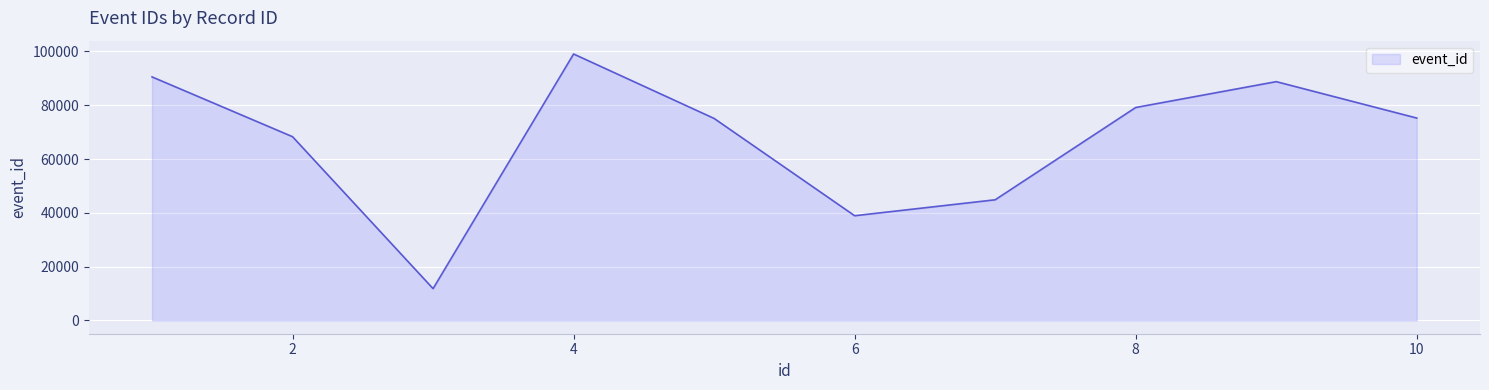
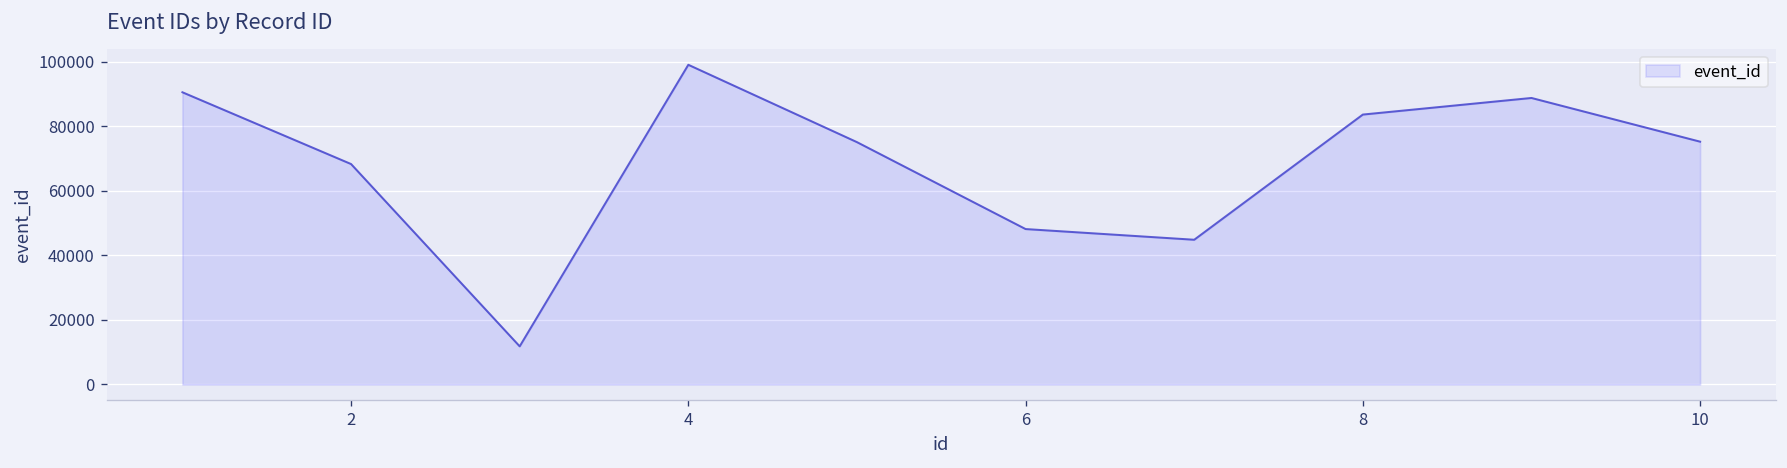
6: 39000 -> 48000
8: 79000 -> 84000
